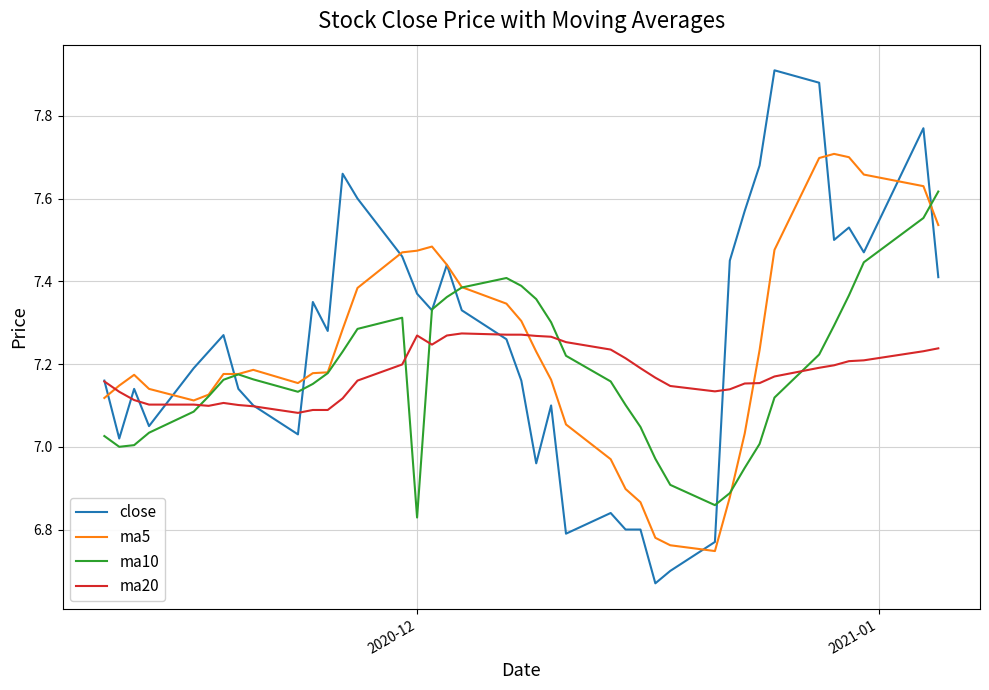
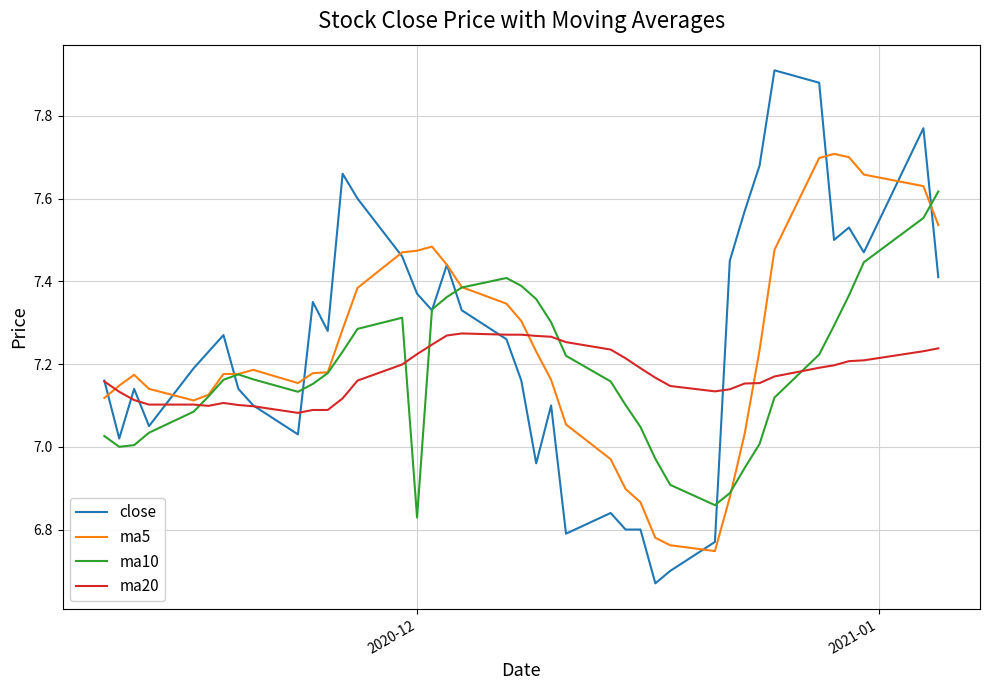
ma20, 2020-12: 7.27 -> 7.22
